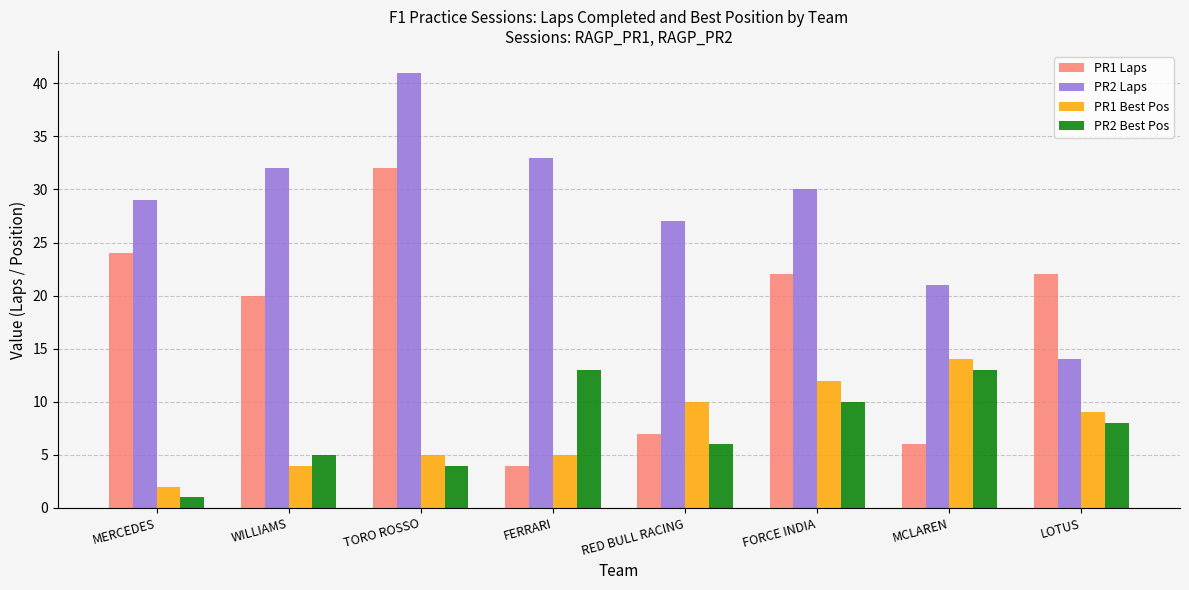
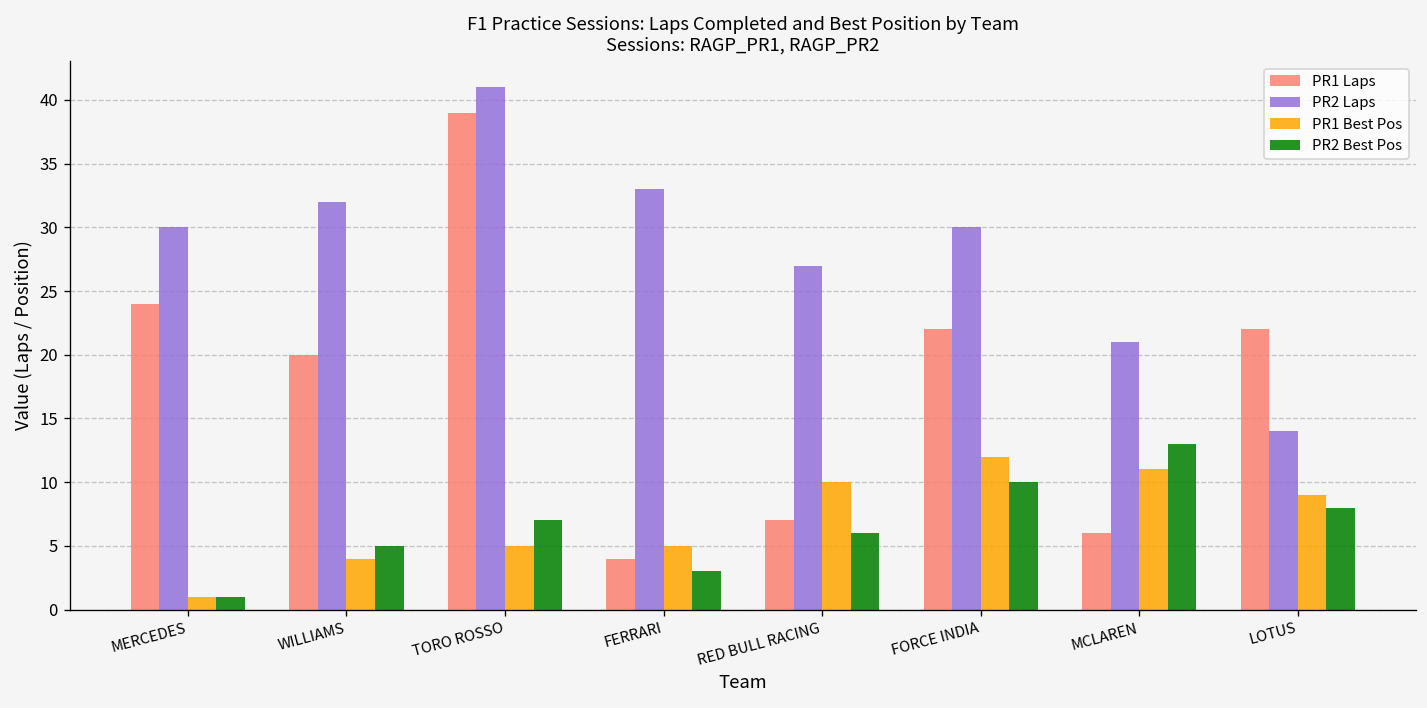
PR2 Laps, MERCEDES: 29 -> 30
PR1 Best Pos, MERCEDES: 2 -> 1
PR1 Laps, TORO ROSSO: 32 -> 39
PR2 Best Pos, TORO ROSSO: 4 -> 7
PR2 Best Pos, FERRARI: 13 -> 3
PR1 Best Pos, MCLAREN: 14 -> 11
